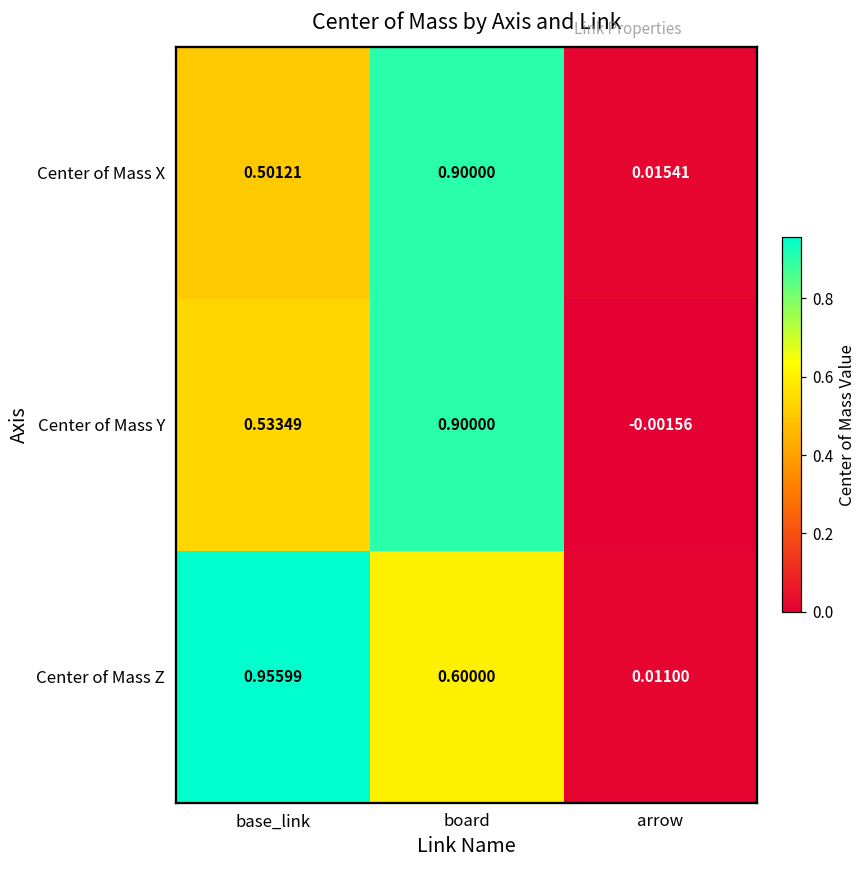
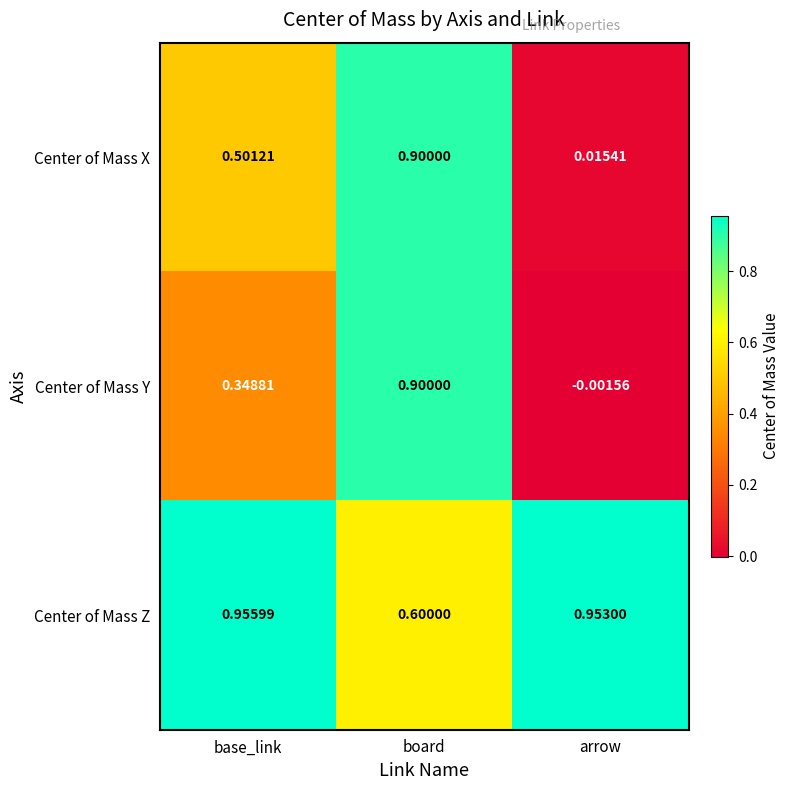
Center of Mass Y, base_link: 0.53349 -> 0.34881
Center of Mass Z, arrow: 0.01100 -> 0.95300
